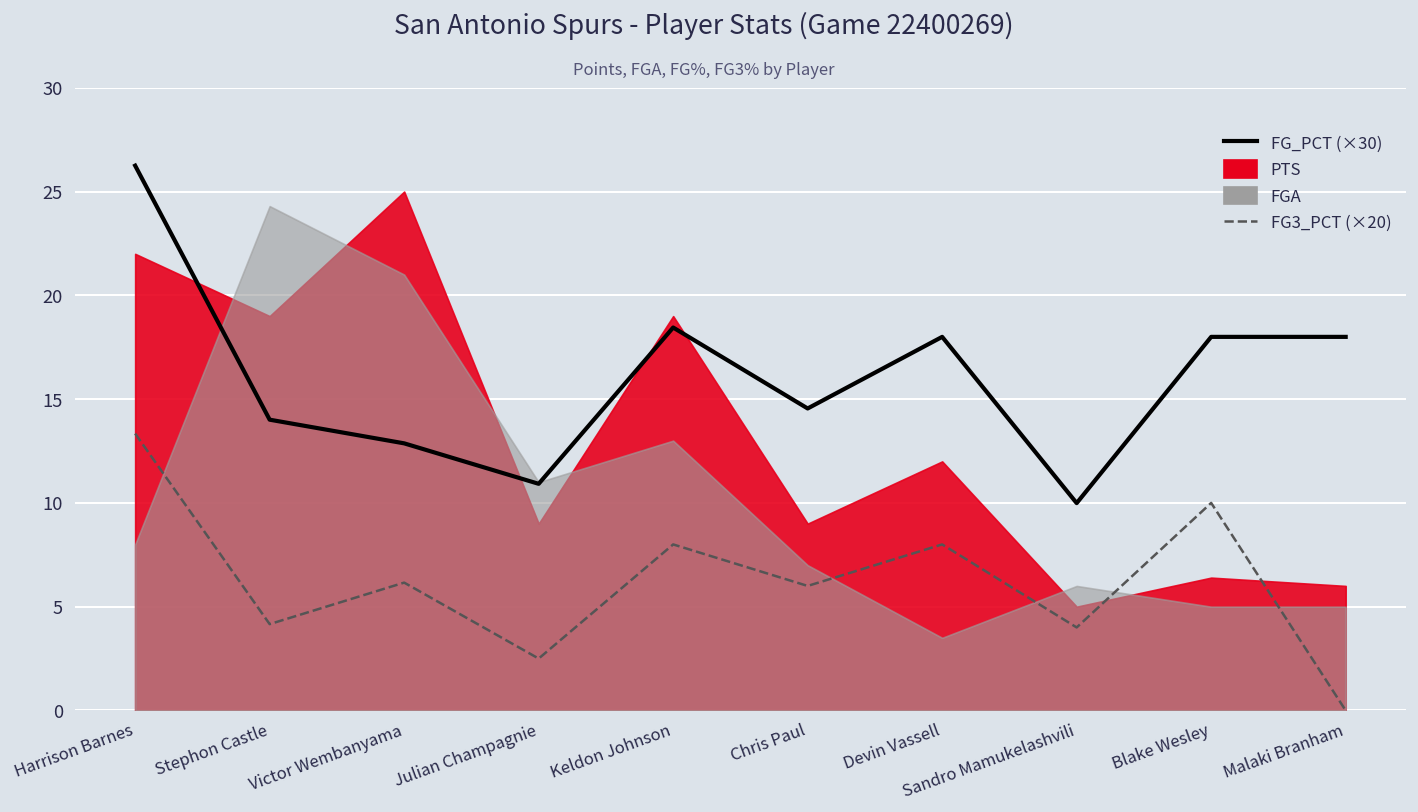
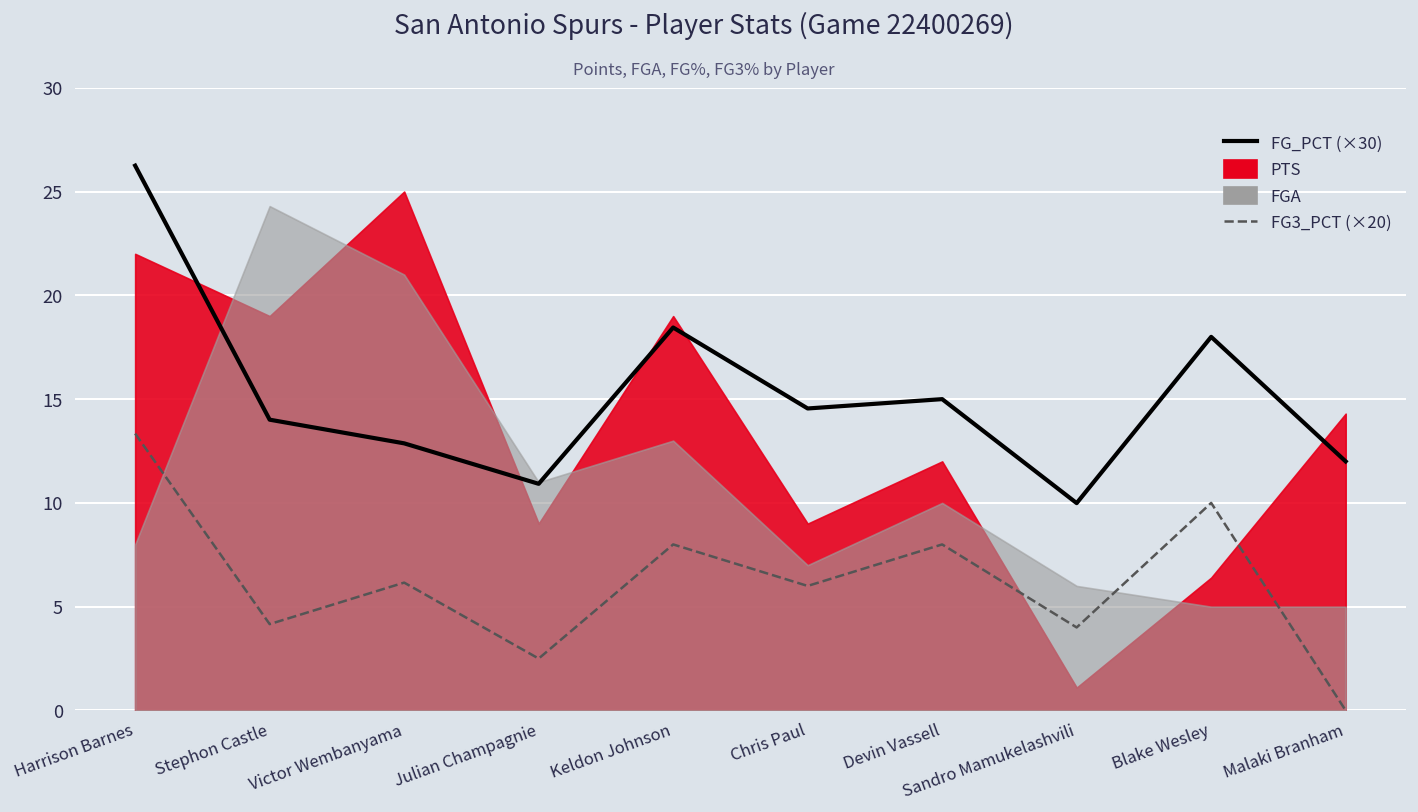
FG_PCT (×30), Devin Vassell: 18.0 -> 15.0
FGA, Devin Vassell: 3.5 -> 10.0
PTS, Sandro Mamukelashvili: 5.0 -> 1.1
FG_PCT (×30), Malaki Branham: 18.0 -> 12.0
PTS, Malaki Branham: 6.0 -> 14.3
